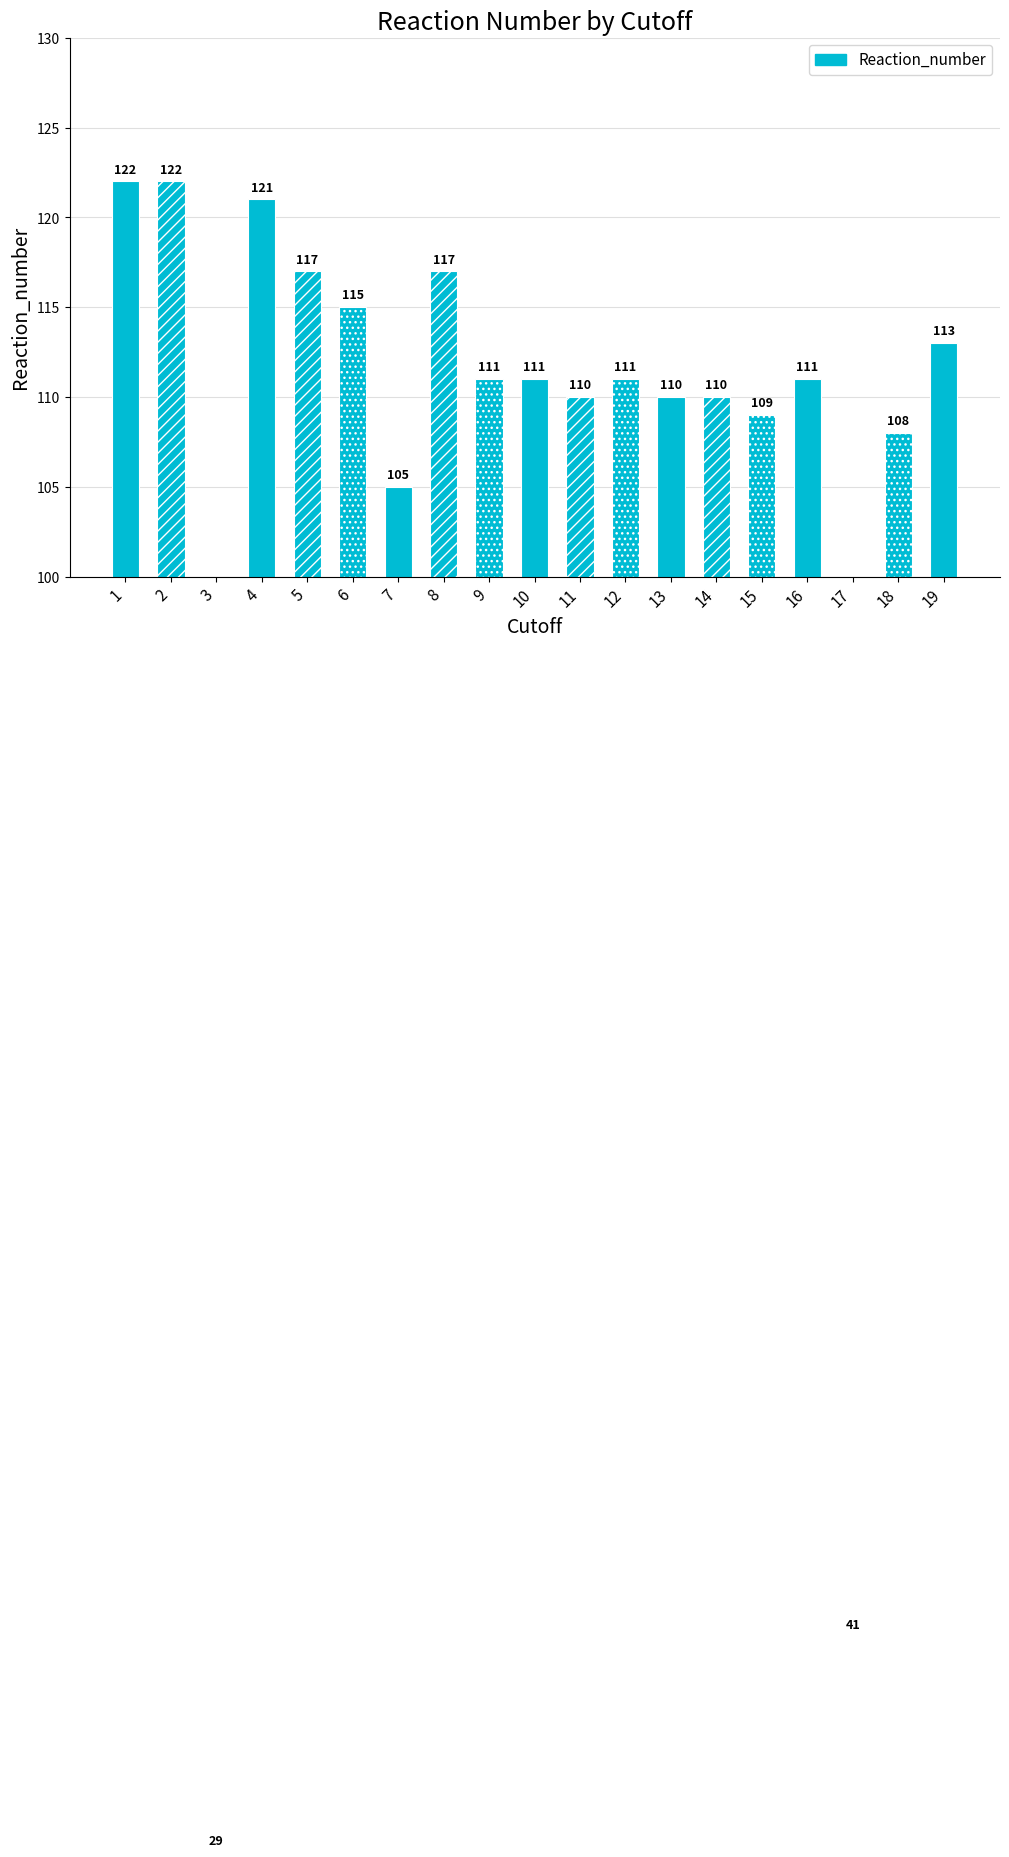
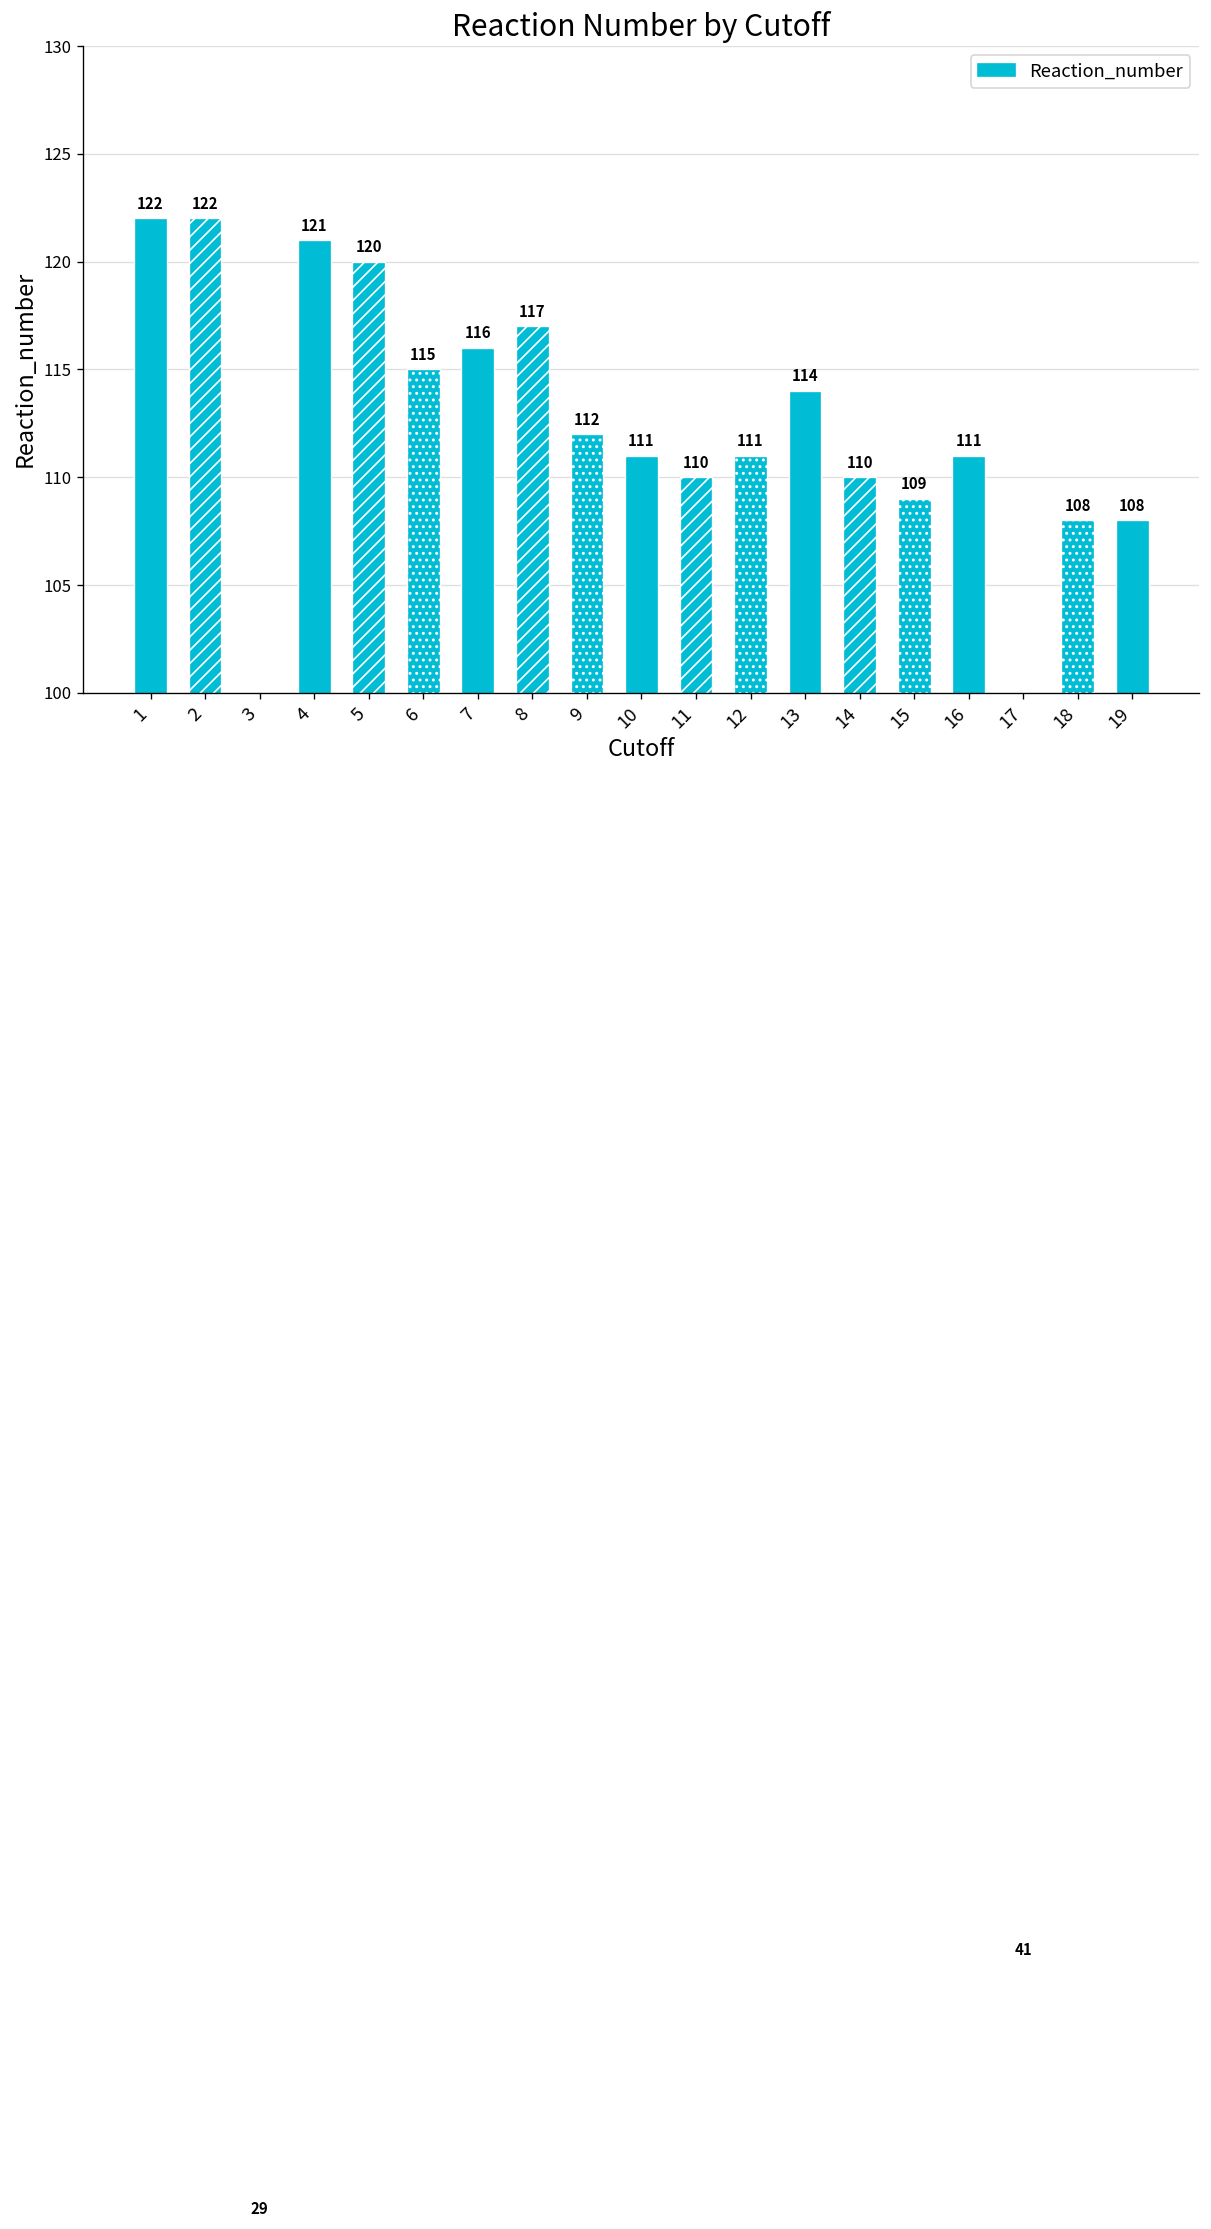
5: 117 -> 120
7: 105 -> 116
9: 111 -> 112
13: 110 -> 114
19: 113 -> 108
